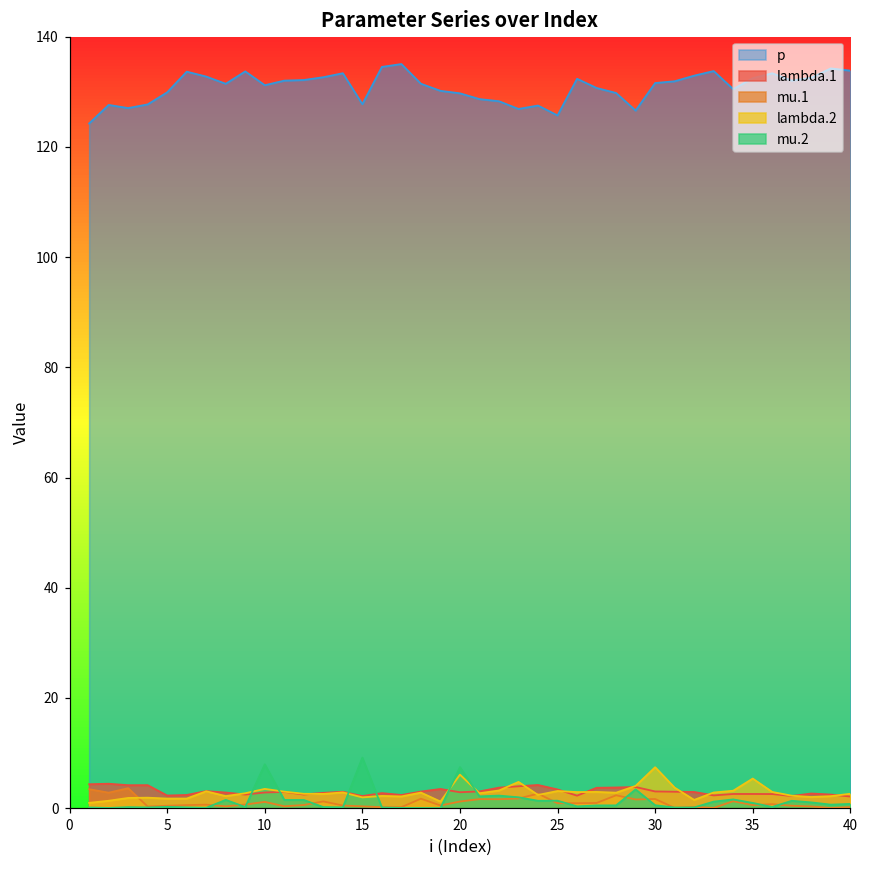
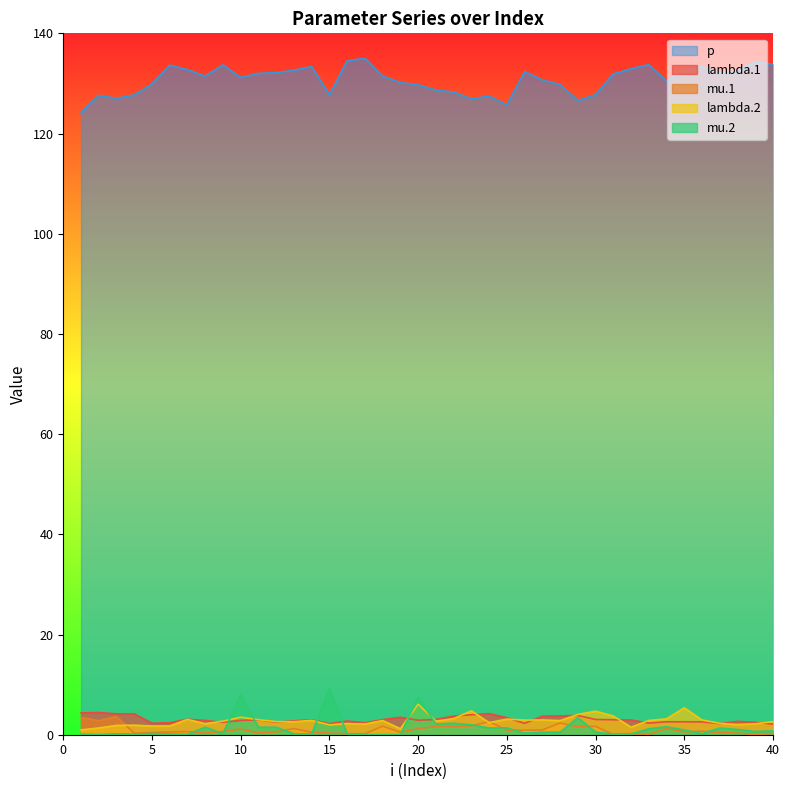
p, 30: 132 -> 128
lambda.2, 30: 7 -> 5
